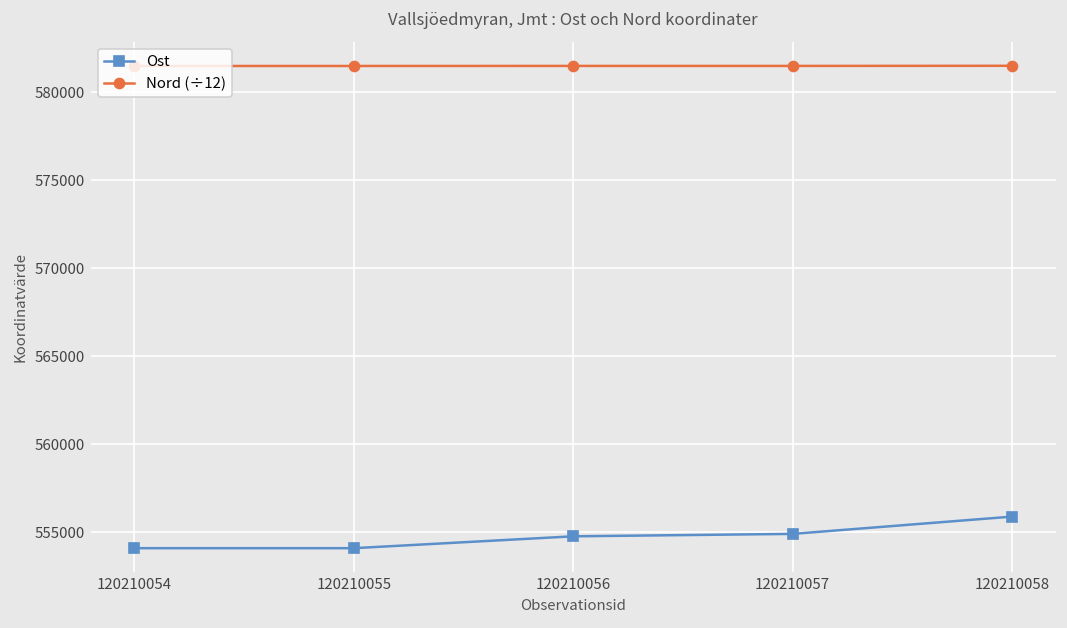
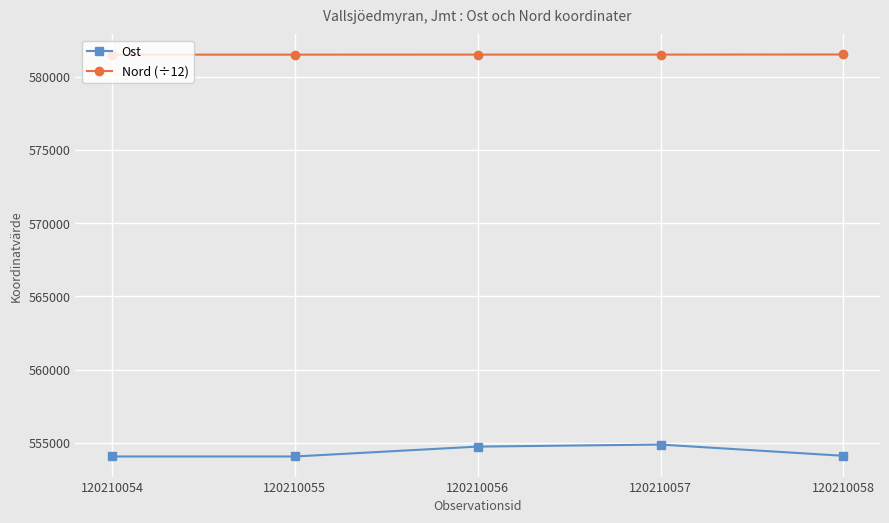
Ost, 120210058: 555900 -> 554100
